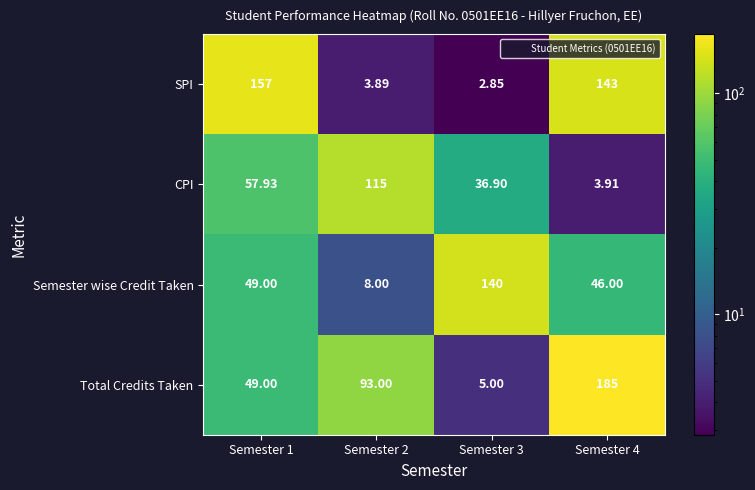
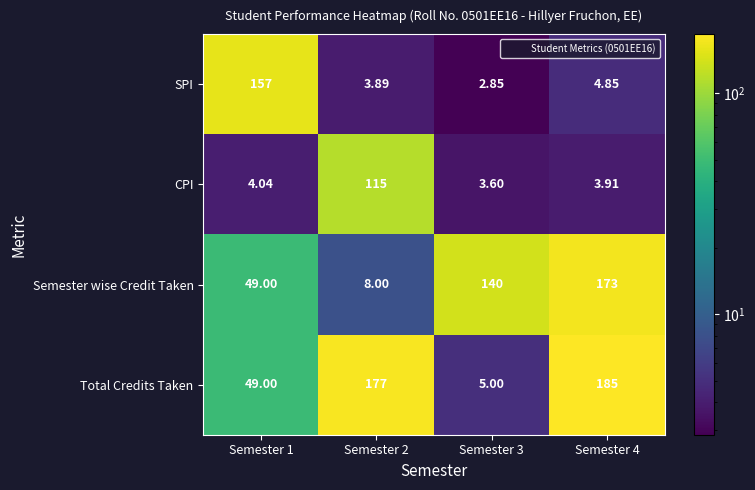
SPI, Semester 4: 143 -> 4.85
CPI, Semester 1: 57.93 -> 4.04
CPI, Semester 3: 36.90 -> 3.60
Semester wise Credit Taken, Semester 4: 46.00 -> 173
Total Credits Taken, Semester 2: 93.00 -> 177
